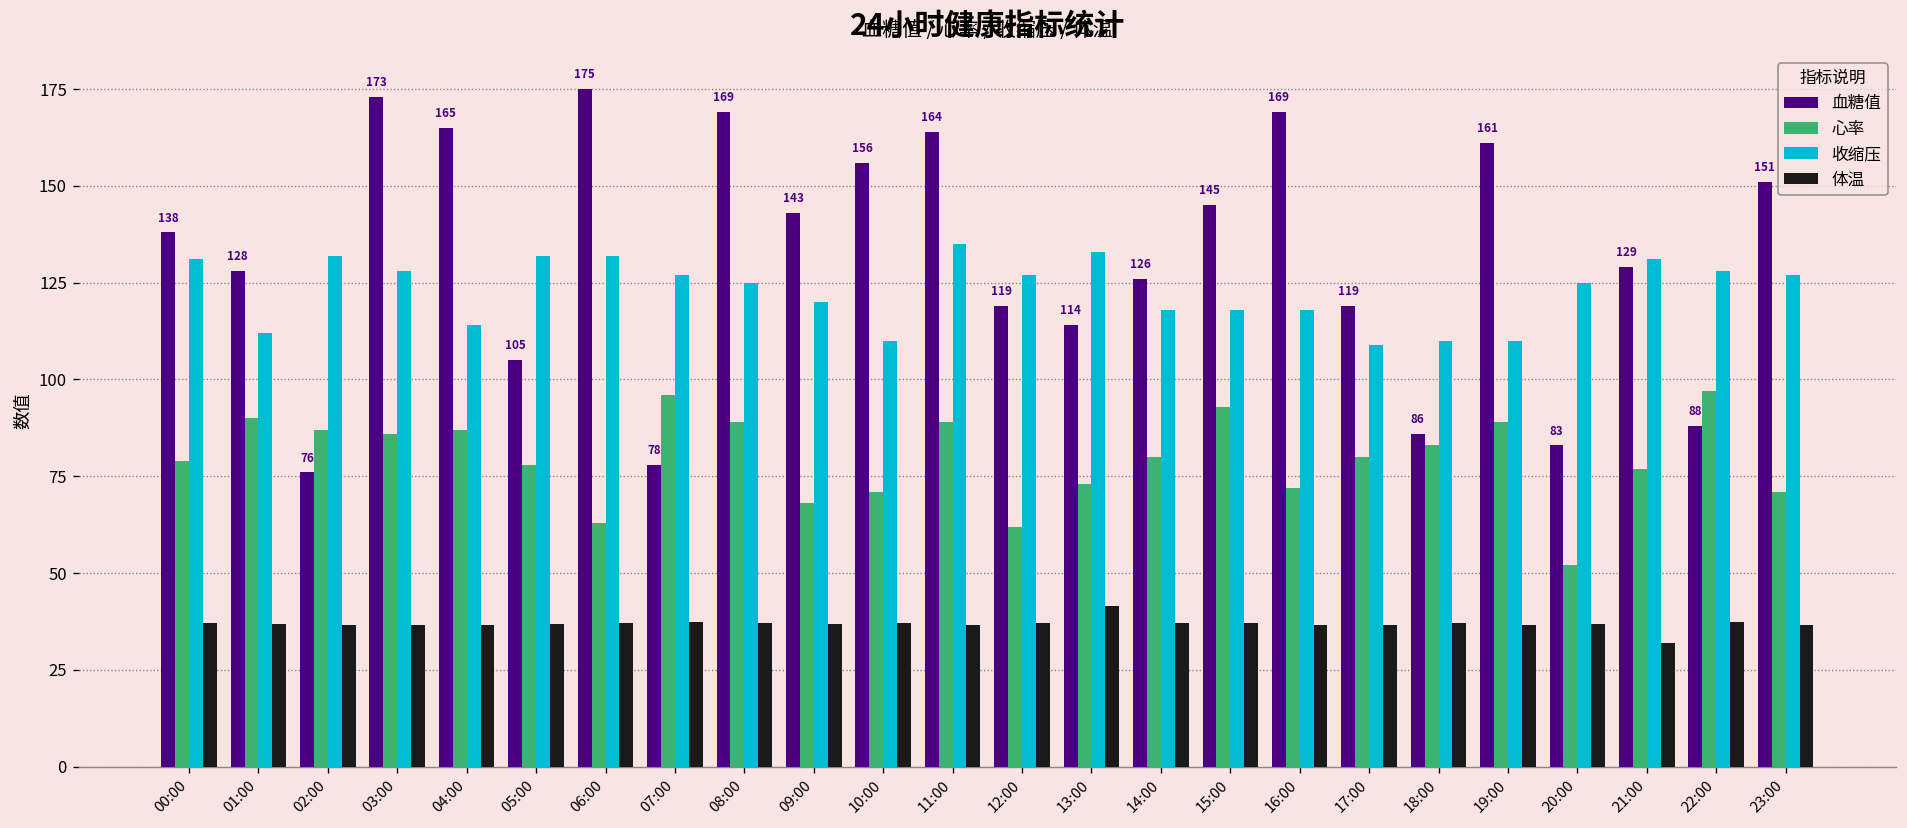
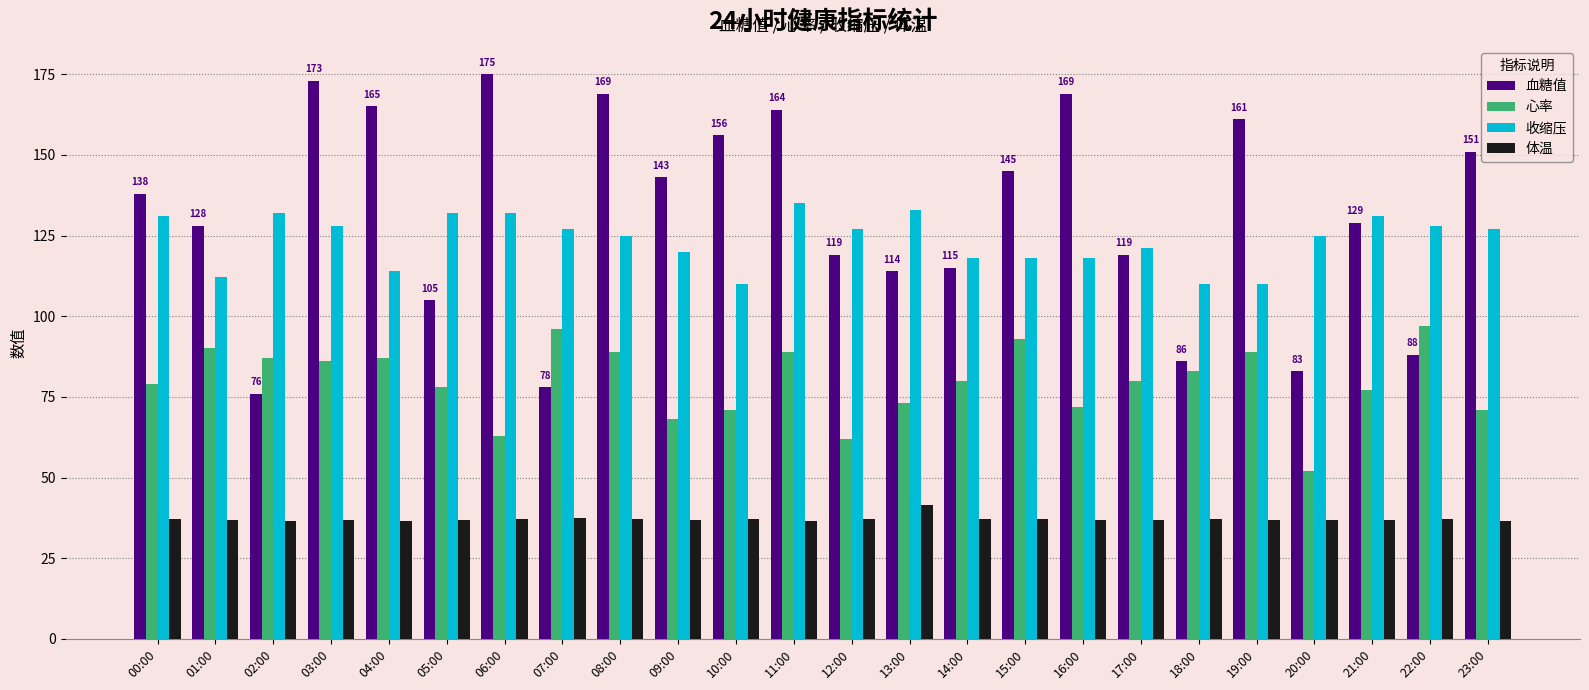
血糖值, 14:00: 126 -> 115
收缩压, 17:00: 109 -> 121
体温, 21:00: 32 -> 37
